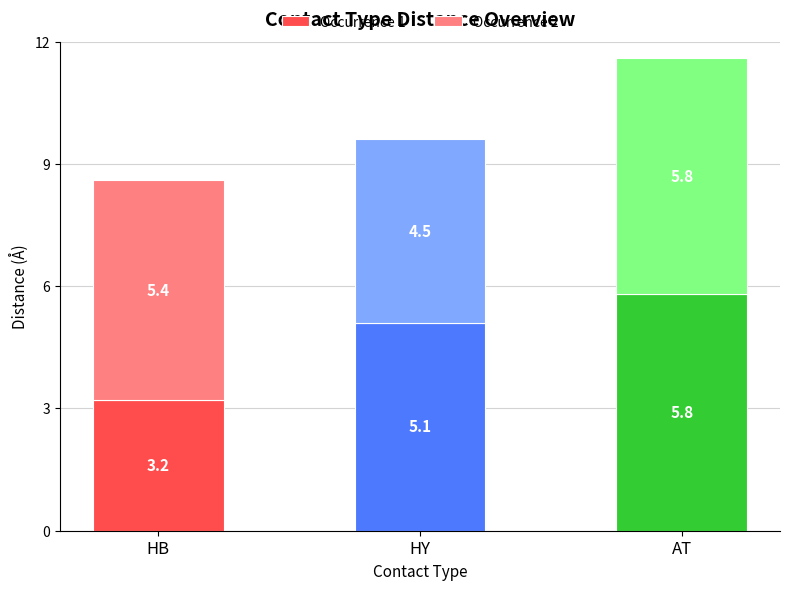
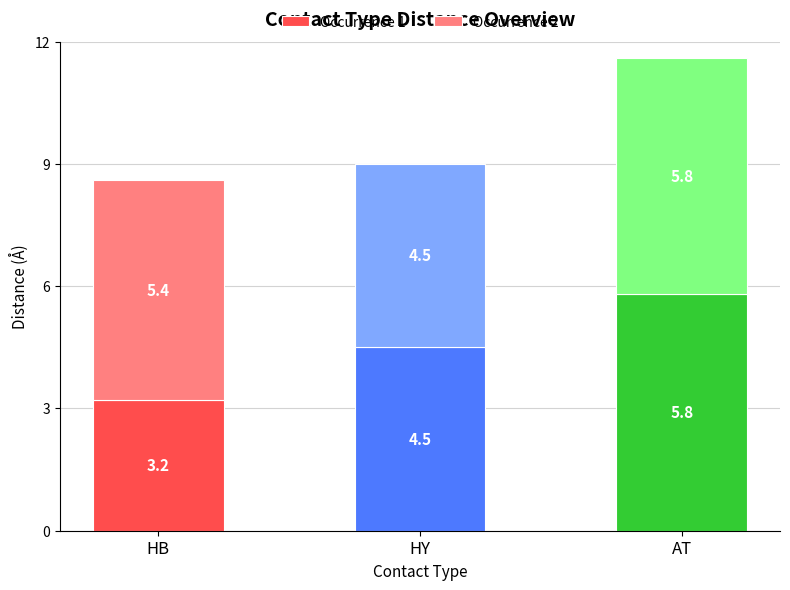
Occurrence 1, HY: 5.1 -> 4.5
